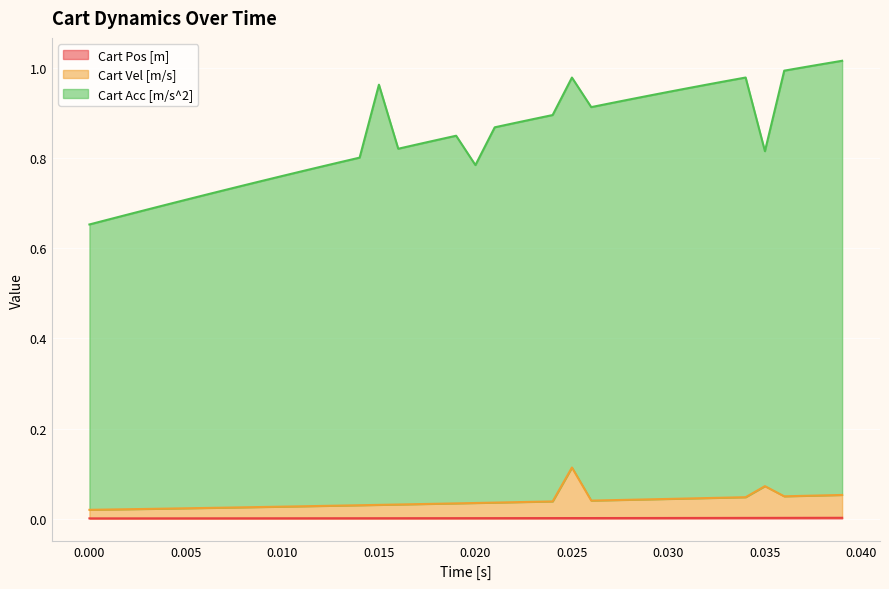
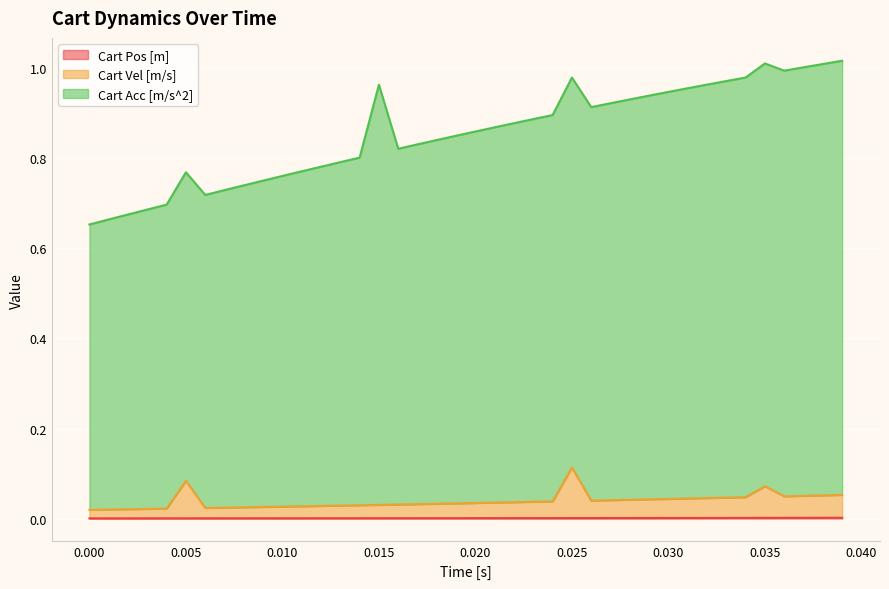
Cart Vel [m/s], 0.005: 0.02 -> 0.08
Cart Acc [m/s^2], 0.020: 0.75 -> 0.83
Cart Acc [m/s^2], 0.035: 0.74 -> 0.94
